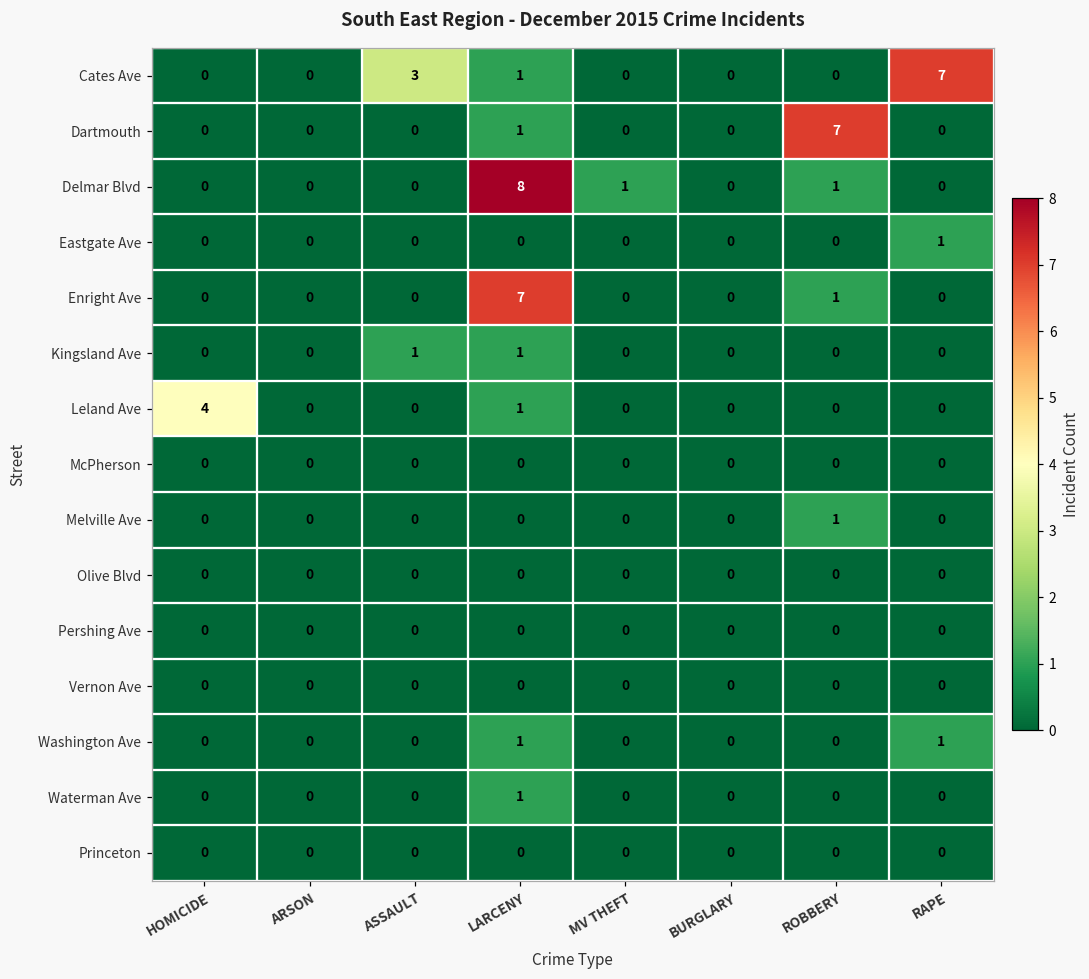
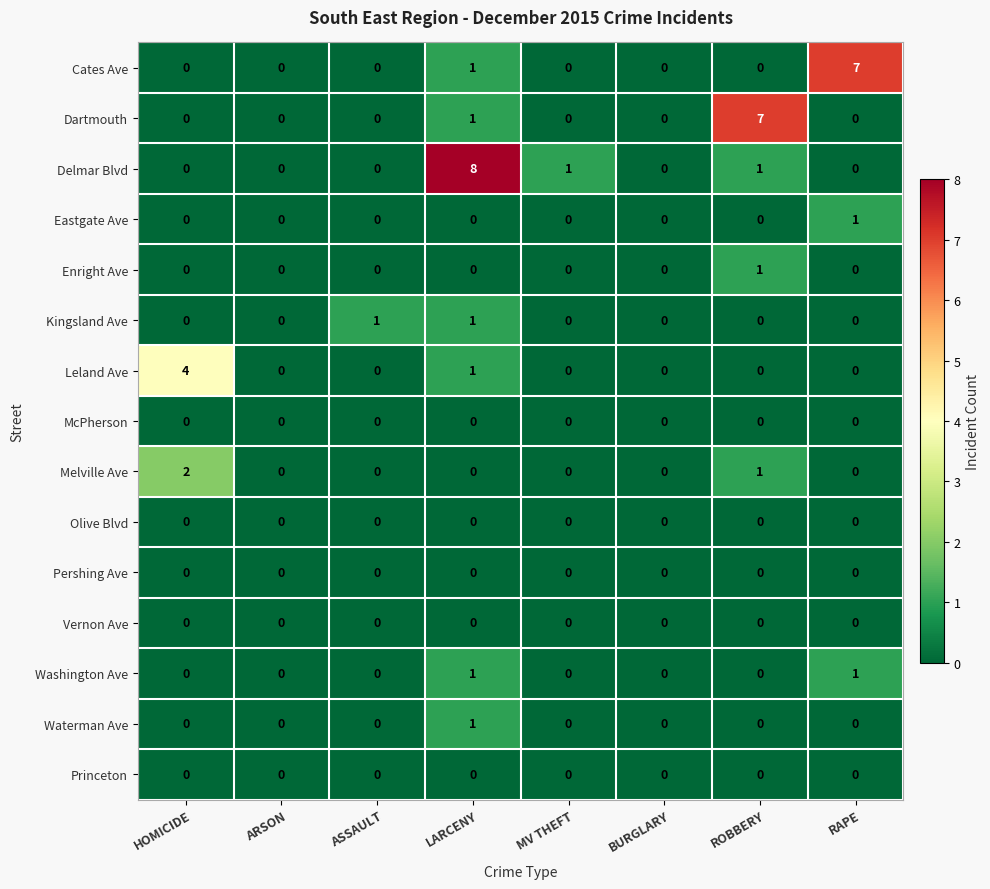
Cates Ave, ASSAULT: 3 -> 0
Enright Ave, LARCENY: 7 -> 0
Melville Ave, HOMICIDE: 0 -> 2
